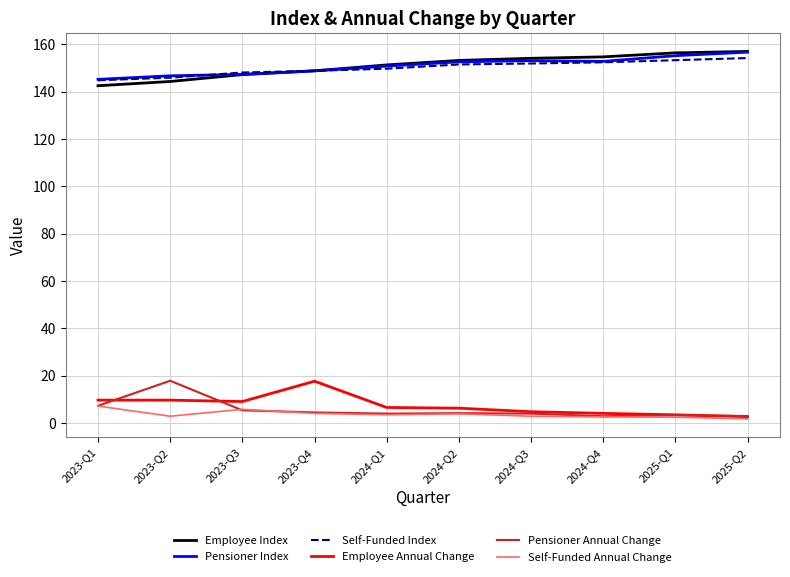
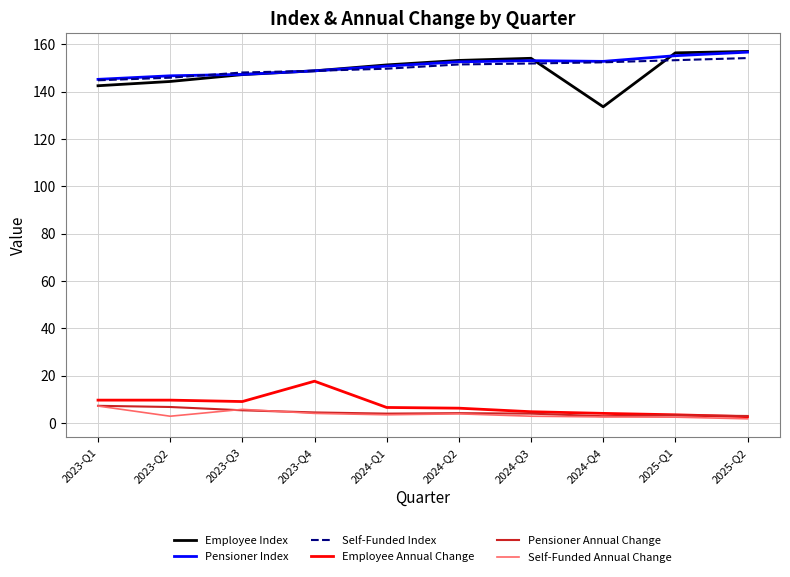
Pensioner Annual Change, 2023-Q2: 18 -> 7
Employee Index, 2024-Q4: 155 -> 134
